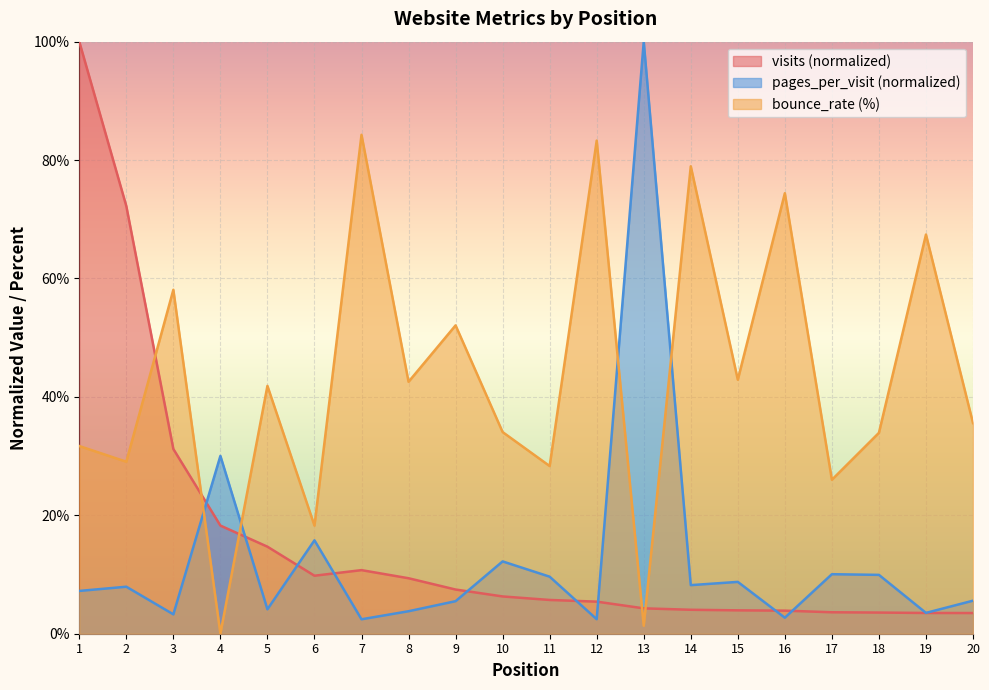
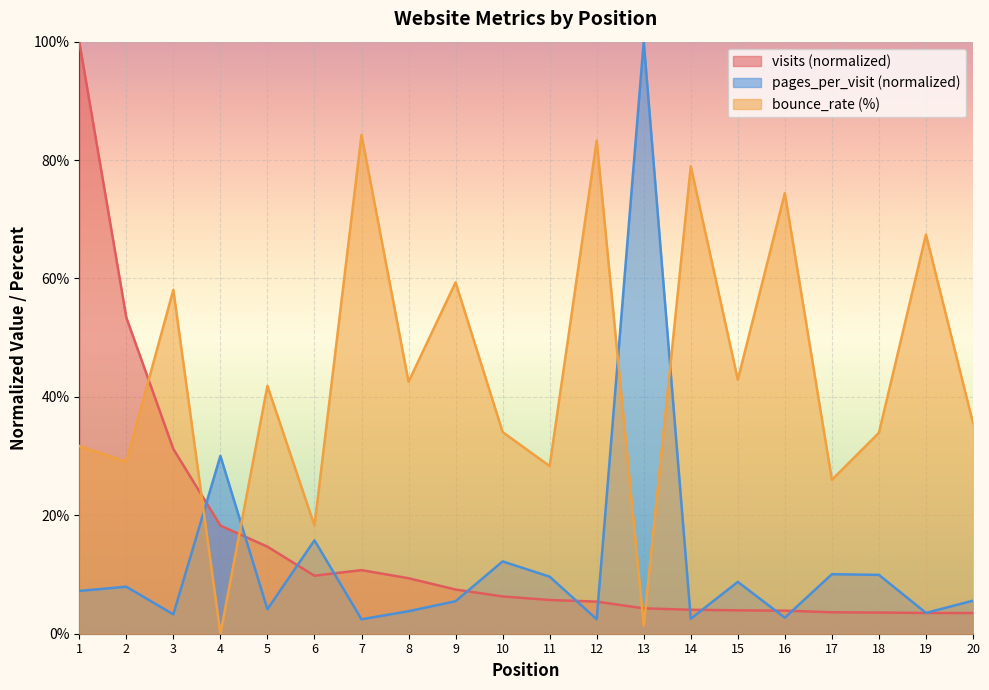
visits (normalized), 2: 72% -> 53%
bounce_rate (%), 9: 52% -> 59%
pages_per_visit (normalized), 14: 8% -> 3%
